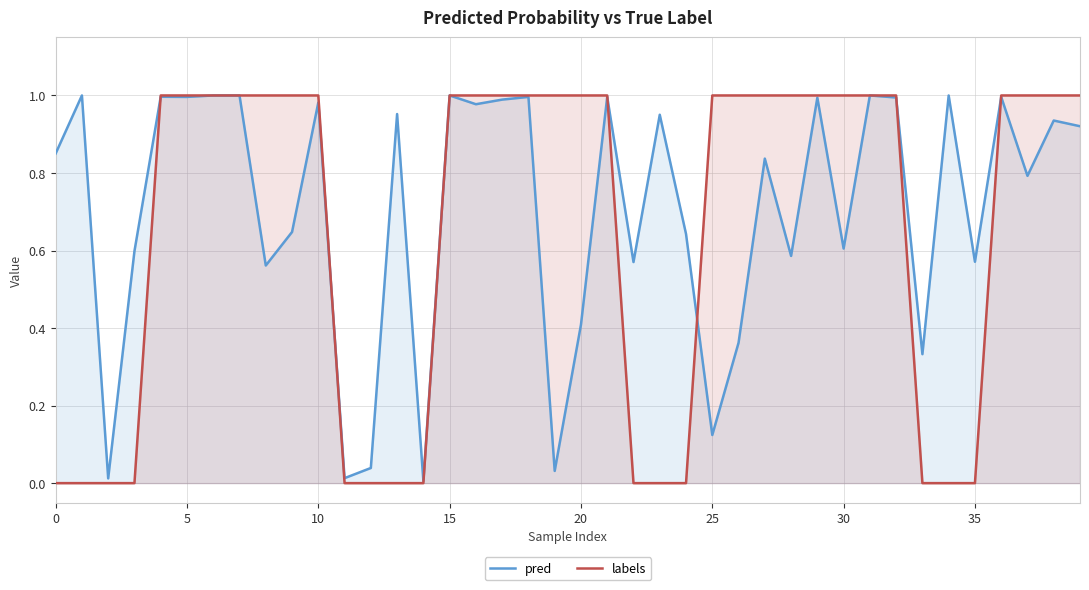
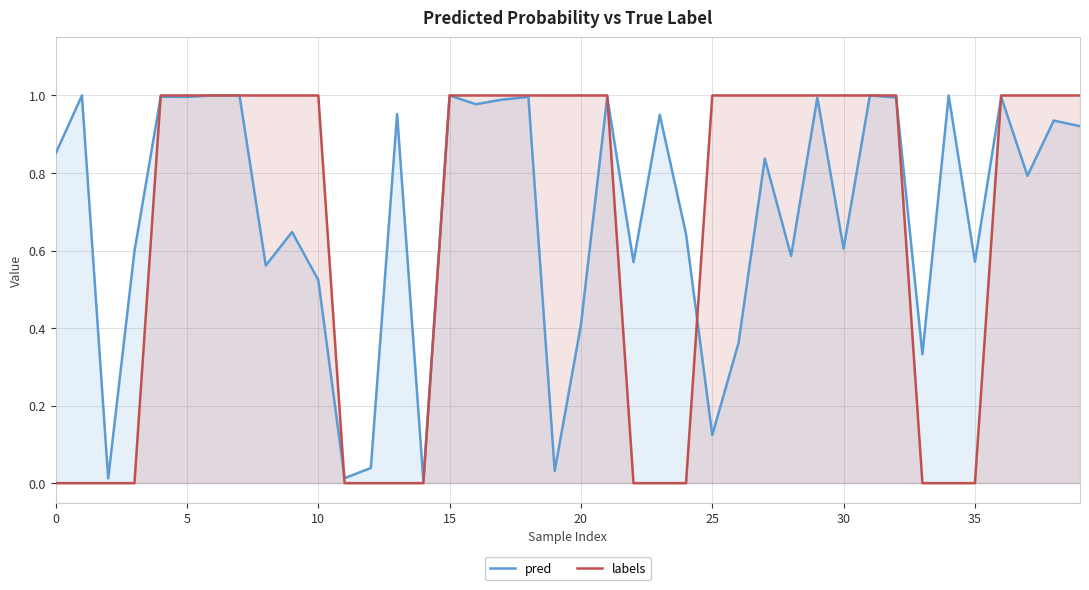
pred, 10: 0.98 -> 0.52
